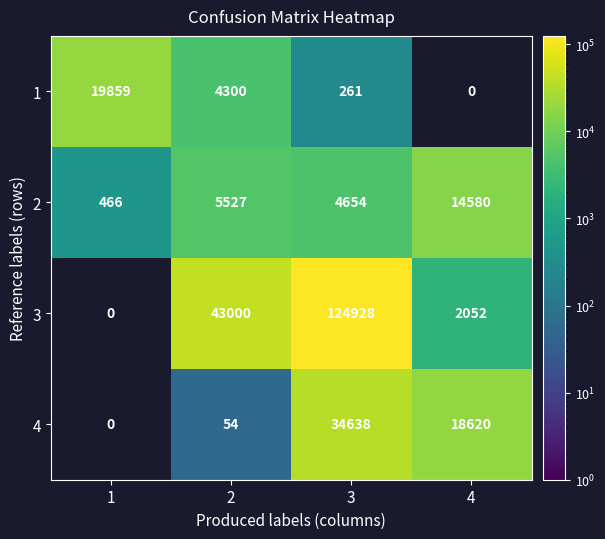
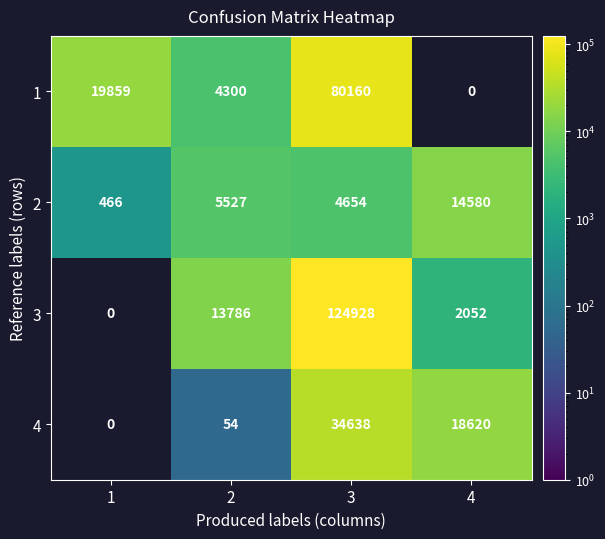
1, 3: 261 -> 80160
3, 2: 43000 -> 13786
